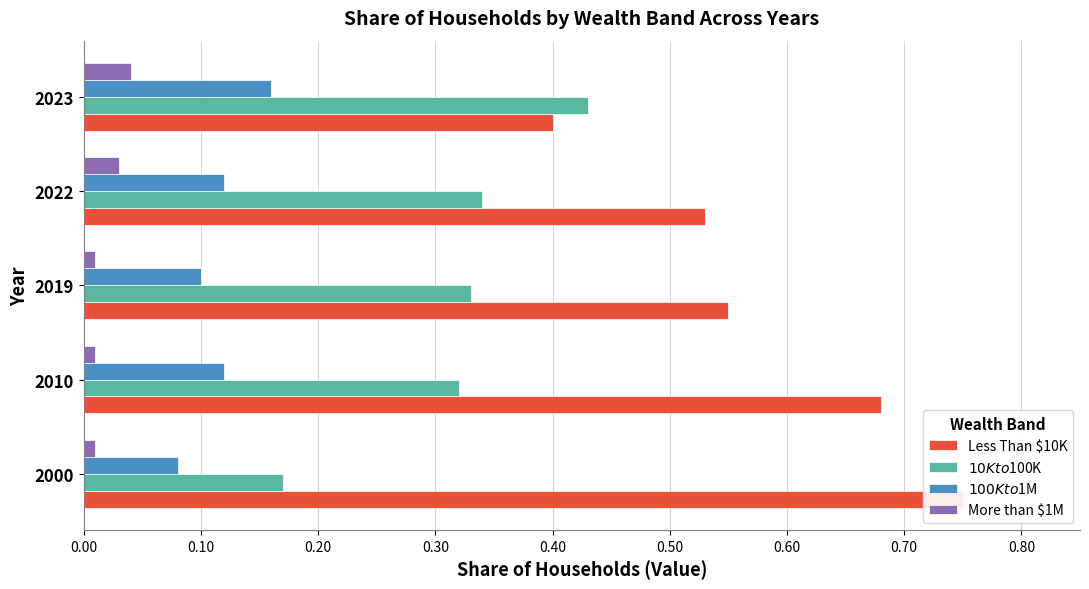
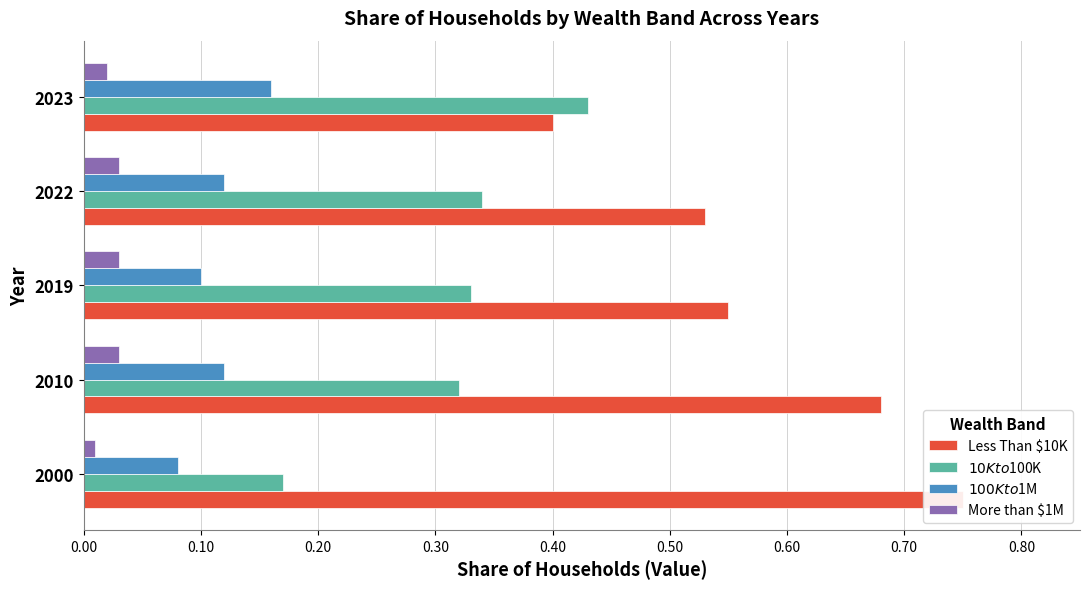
More than $1M, 2023: 0.04 -> 0.02
More than $1M, 2019: 0.01 -> 0.03
More than $1M, 2010: 0.01 -> 0.03
